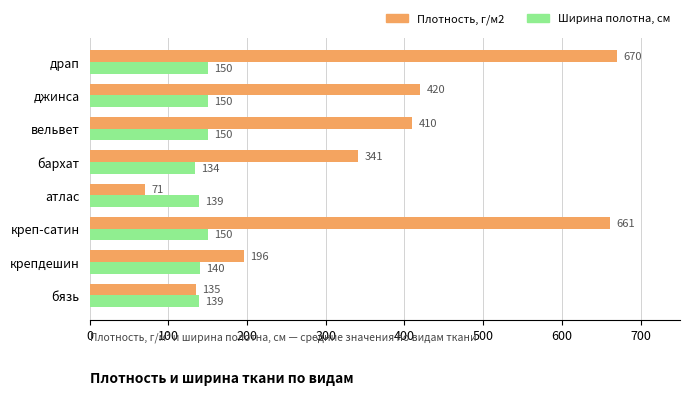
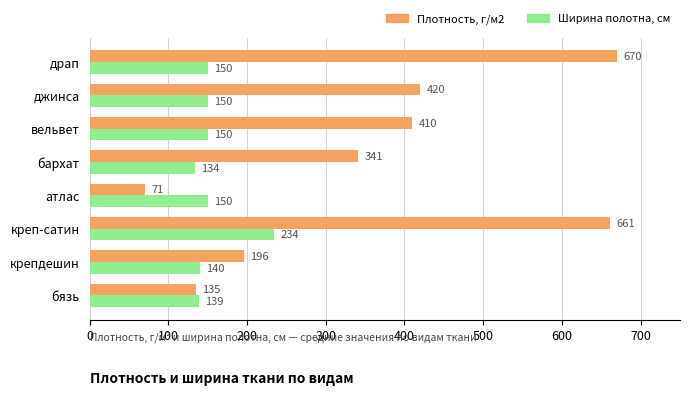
Ширина полотна, см, атлас: 139 -> 150
Ширина полотна, см, креп-сатин: 150 -> 234
